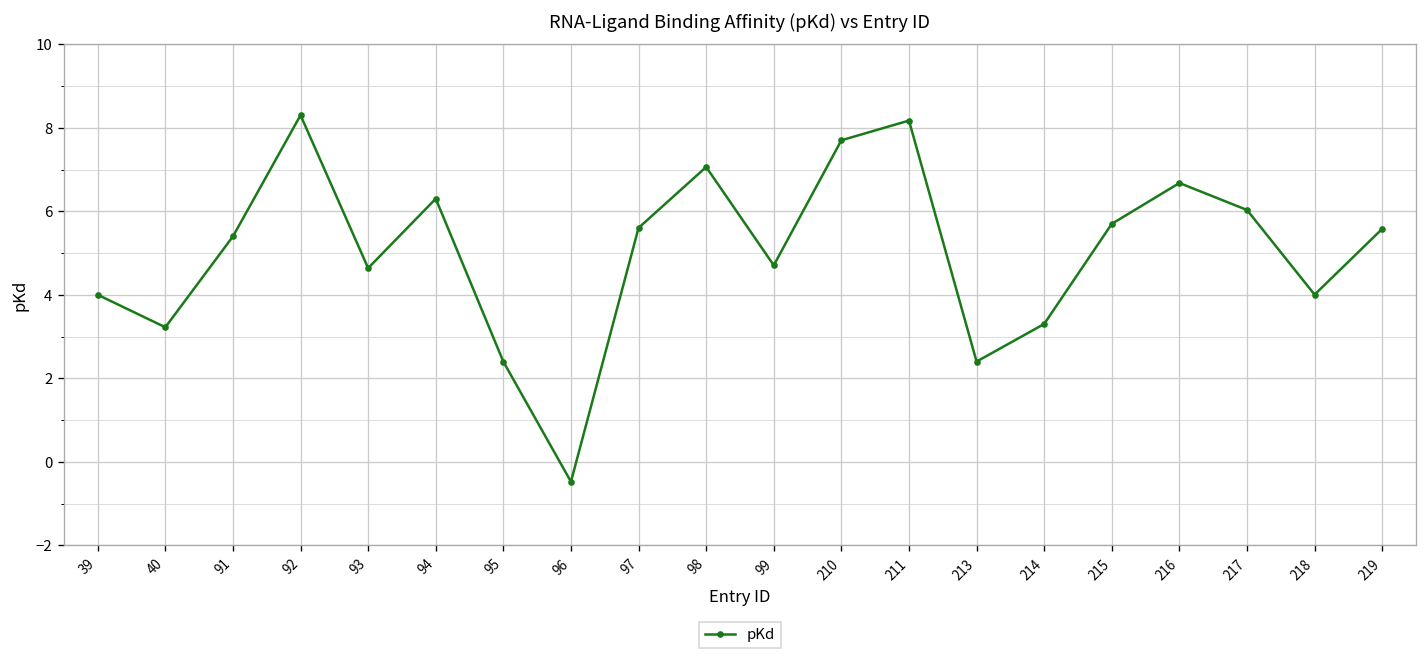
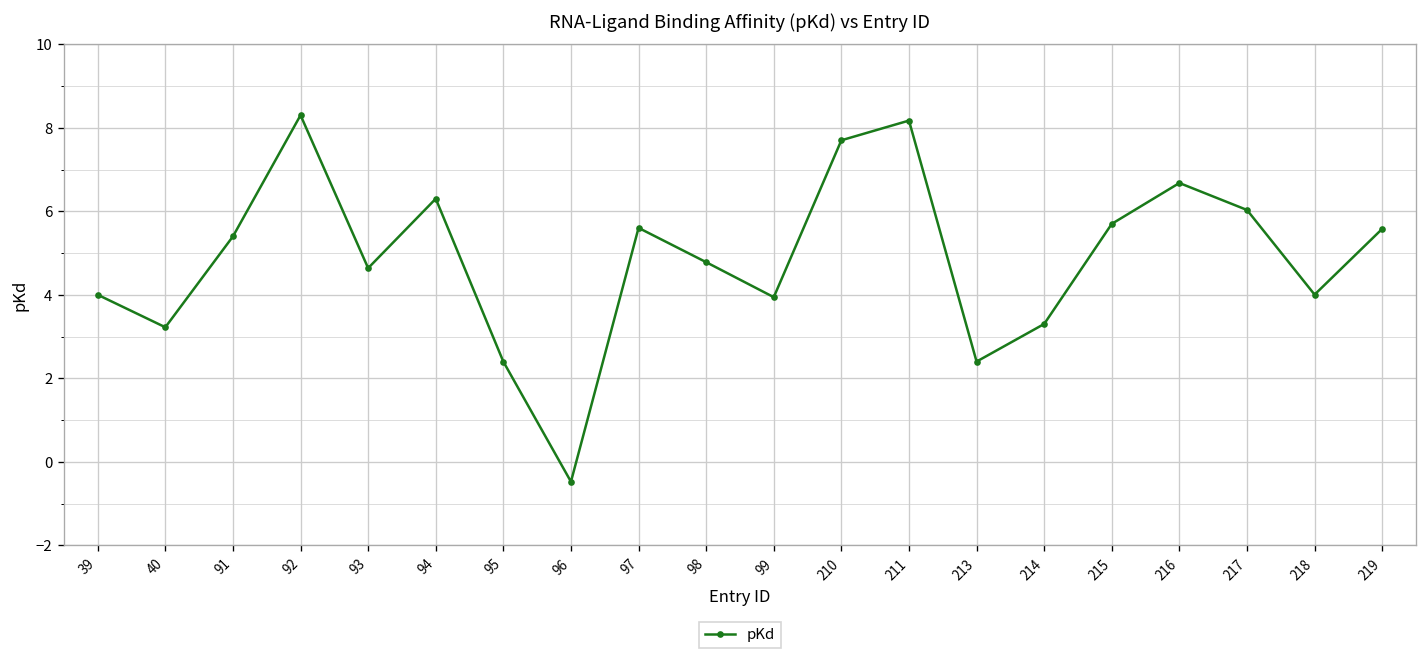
98: 7.1 -> 4.8
99: 4.7 -> 3.9
